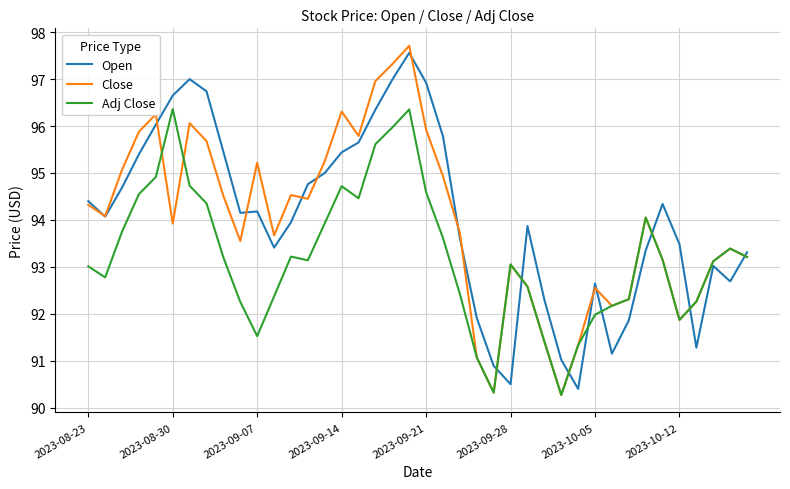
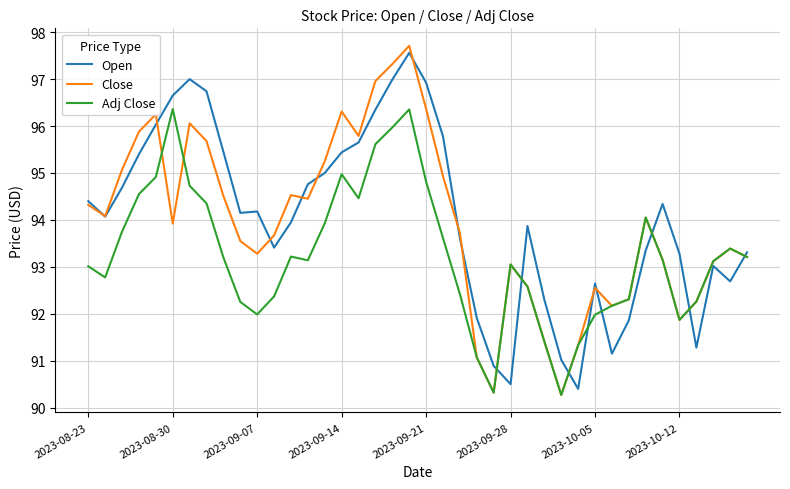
Close, 2023-09-07: 95.2 -> 93.3
Adj Close, 2023-09-07: 91.5 -> 92.0
Adj Close, 2023-09-14: 94.7 -> 95.0
Close, 2023-09-21: 95.9 -> 96.4
Adj Close, 2023-09-21: 94.6 -> 94.8
Open, 2023-10-12: 93.5 -> 93.3
